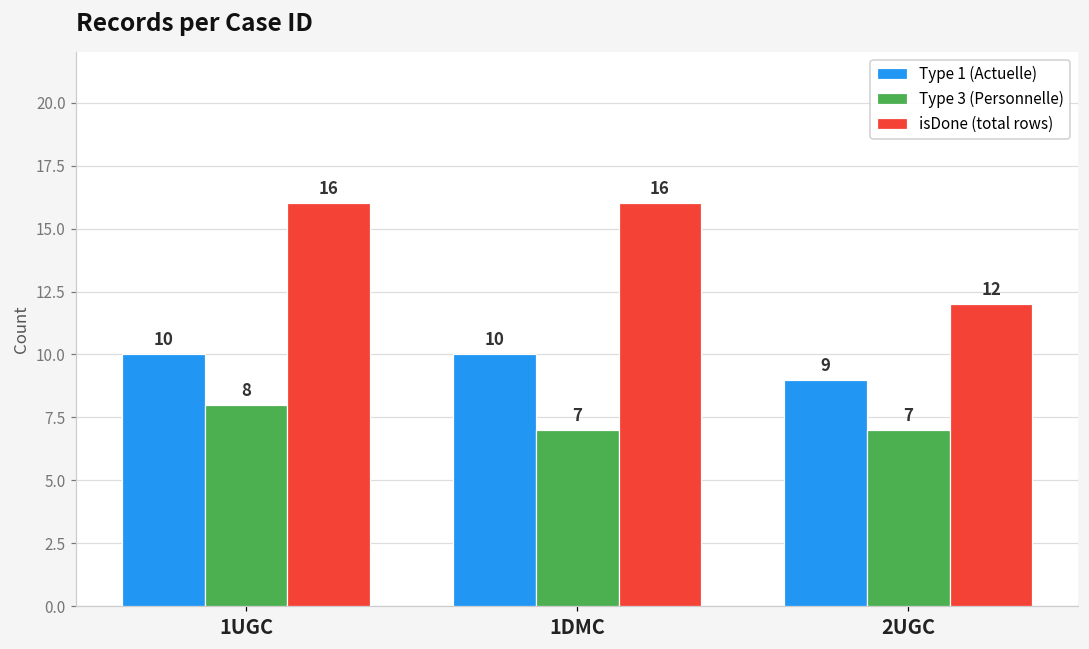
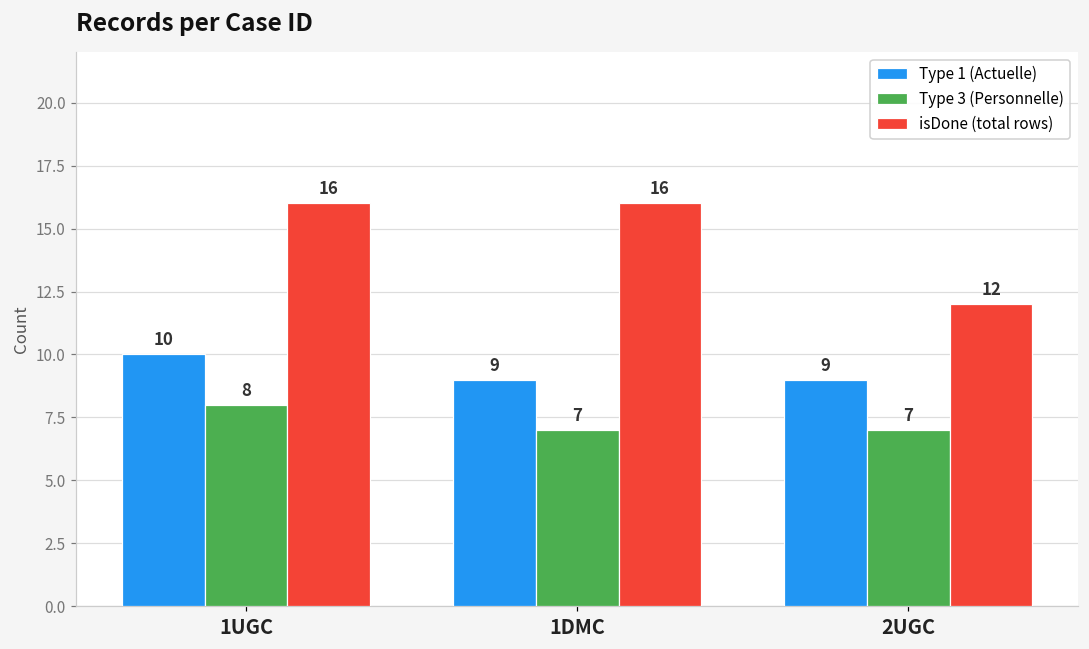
Type 1 (Actuelle), 1DMC: 10 -> 9
